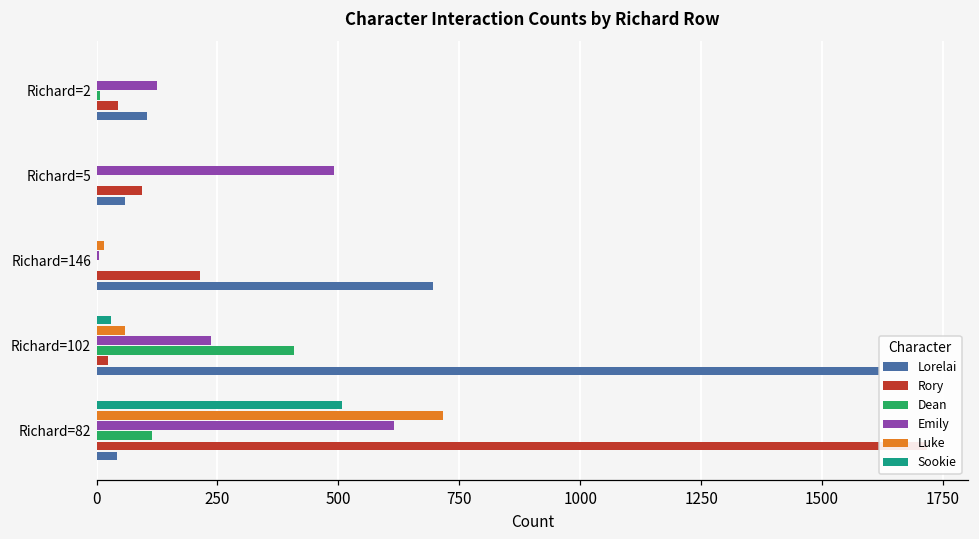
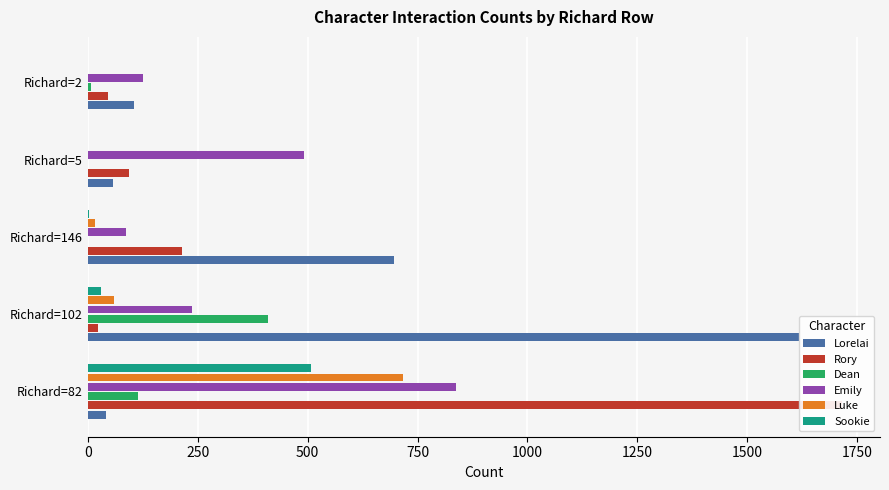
Emily, Richard=146: 10 -> 90
Emily, Richard=82: 620 -> 840
